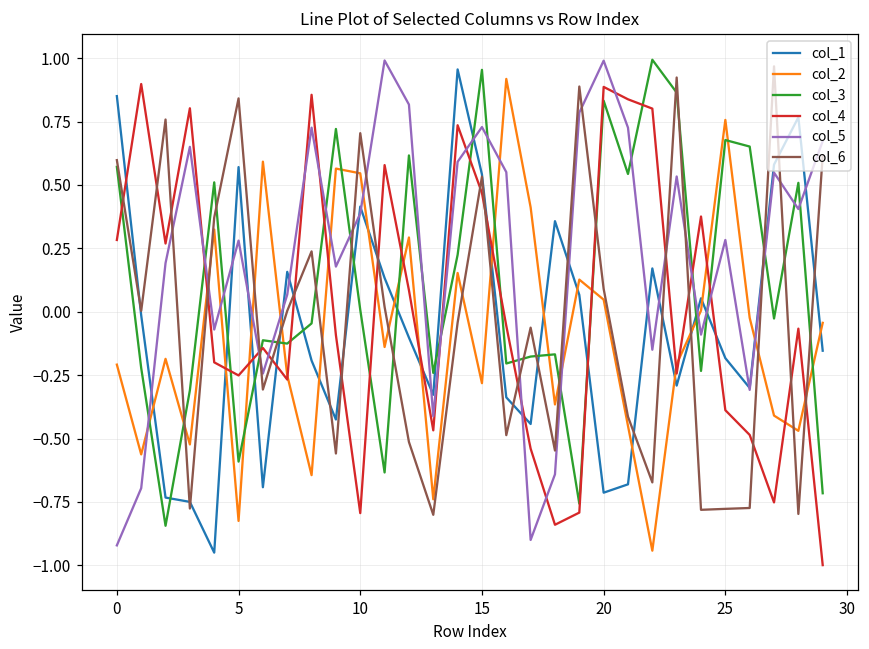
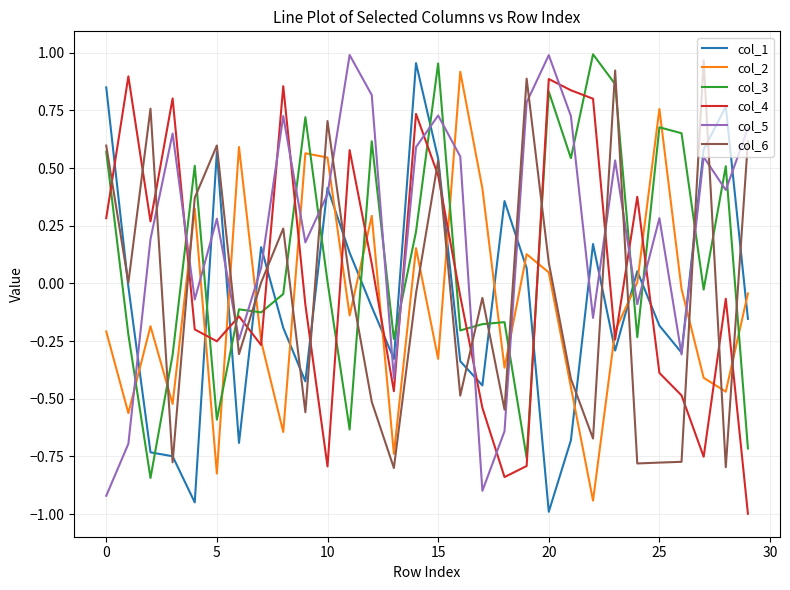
col_6, 5: 0.84 -> 0.60
col_2, 15: -0.28 -> -0.33
col_1, 20: -0.71 -> -0.99
